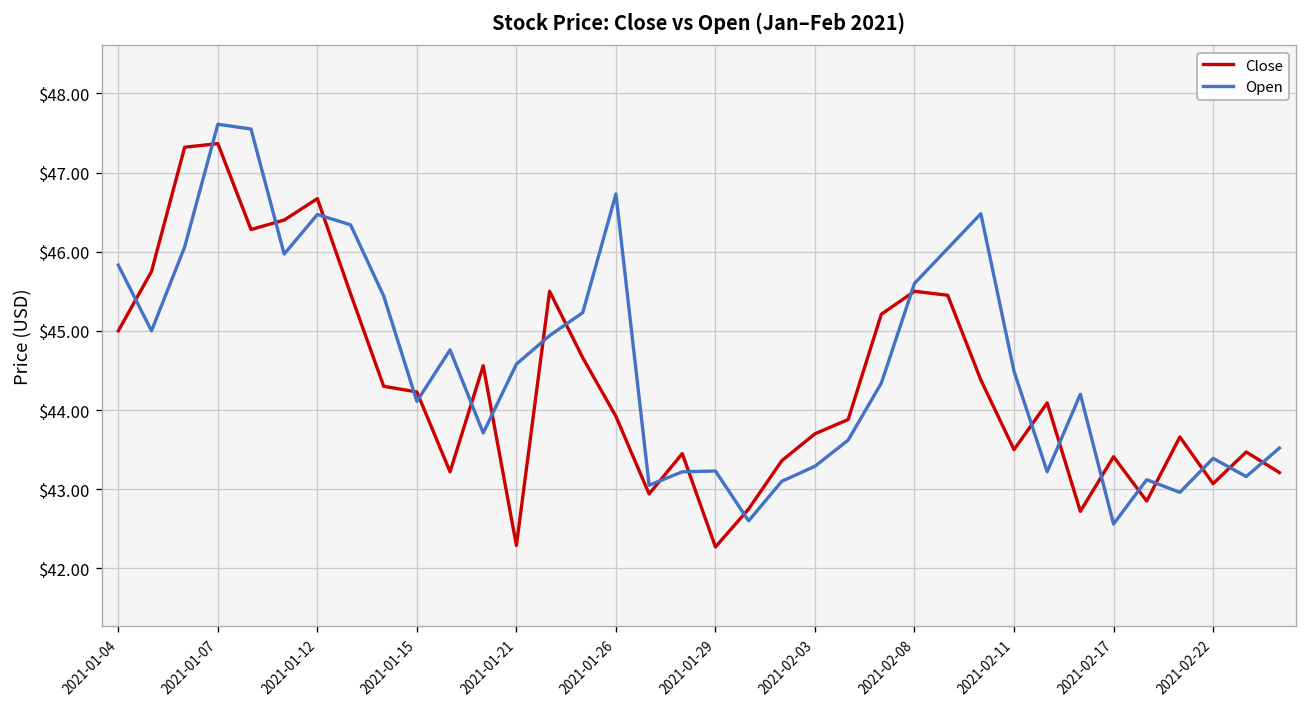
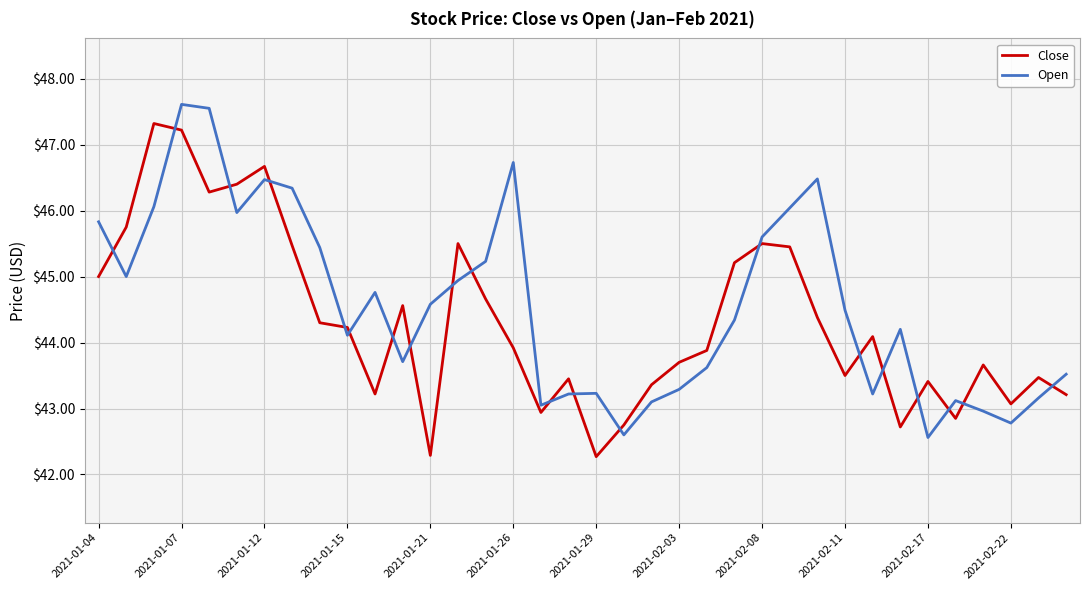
Close, 2021-01-07: $47.4 -> $47.2
Open, 2021-02-22: $43.4 -> $42.8
